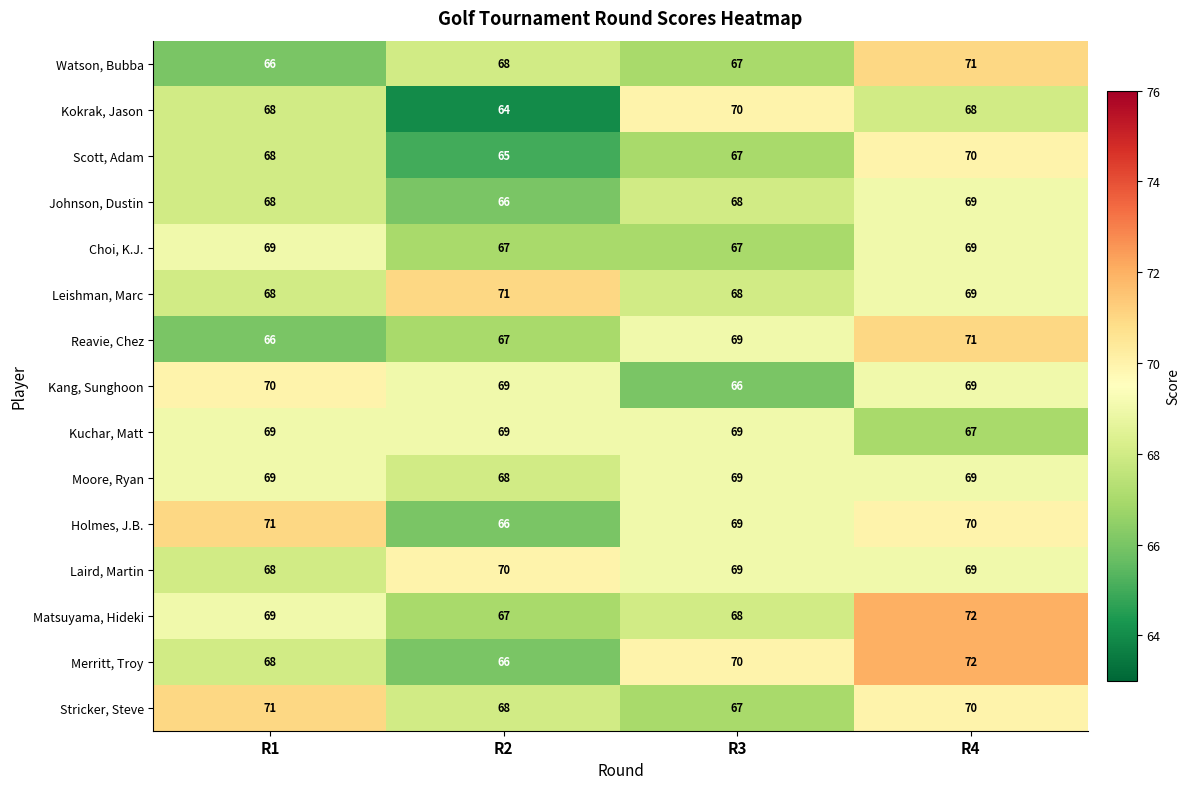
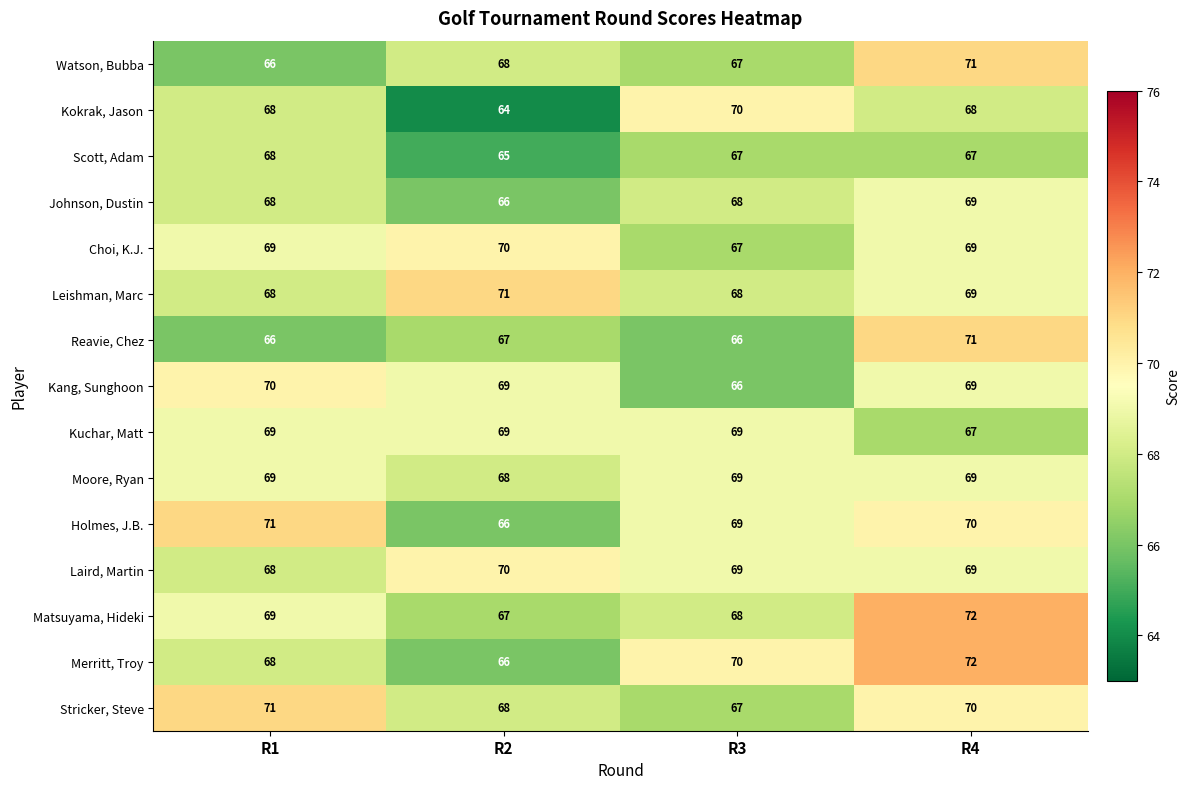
Scott, Adam, R4: 70 -> 67
Choi, K.J., R2: 67 -> 70
Reavie, Chez, R3: 69 -> 66
